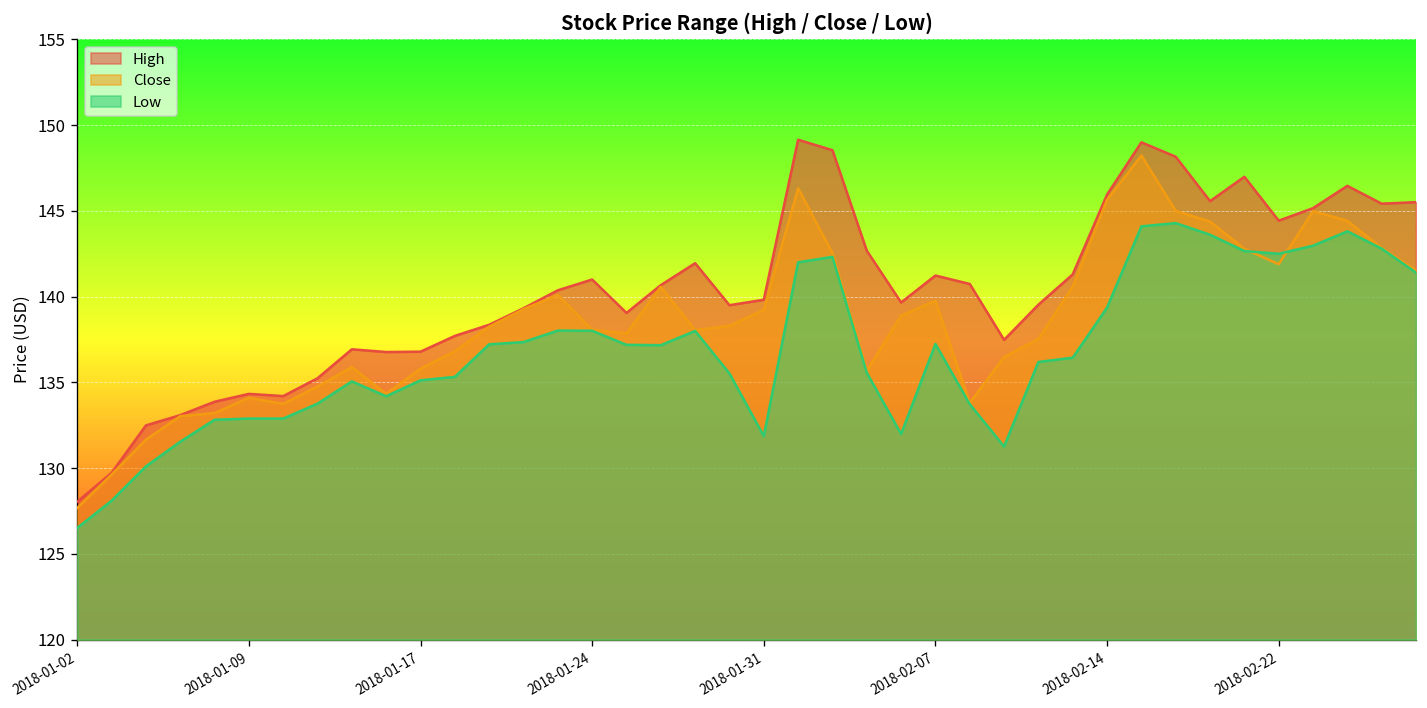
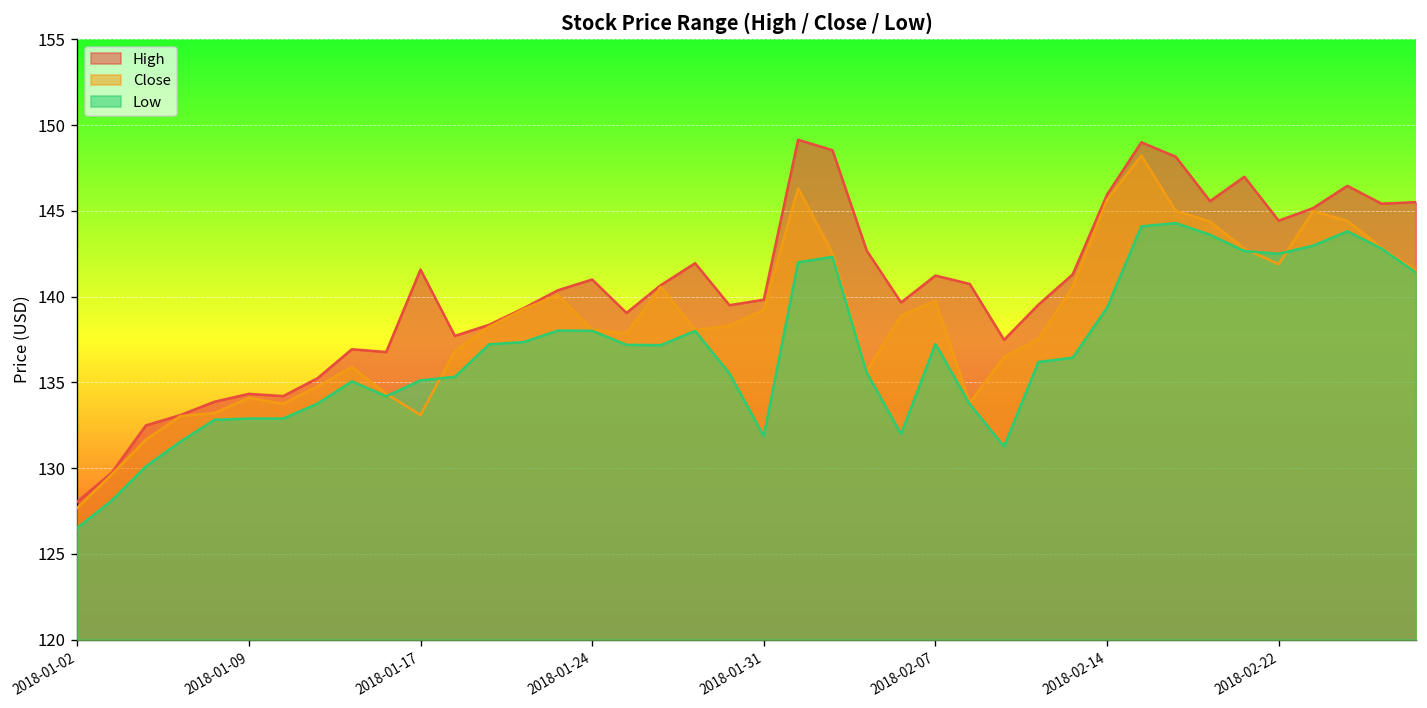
High, 2018-01-17: 136.8 -> 141.6
Close, 2018-01-17: 135.8 -> 133.1
